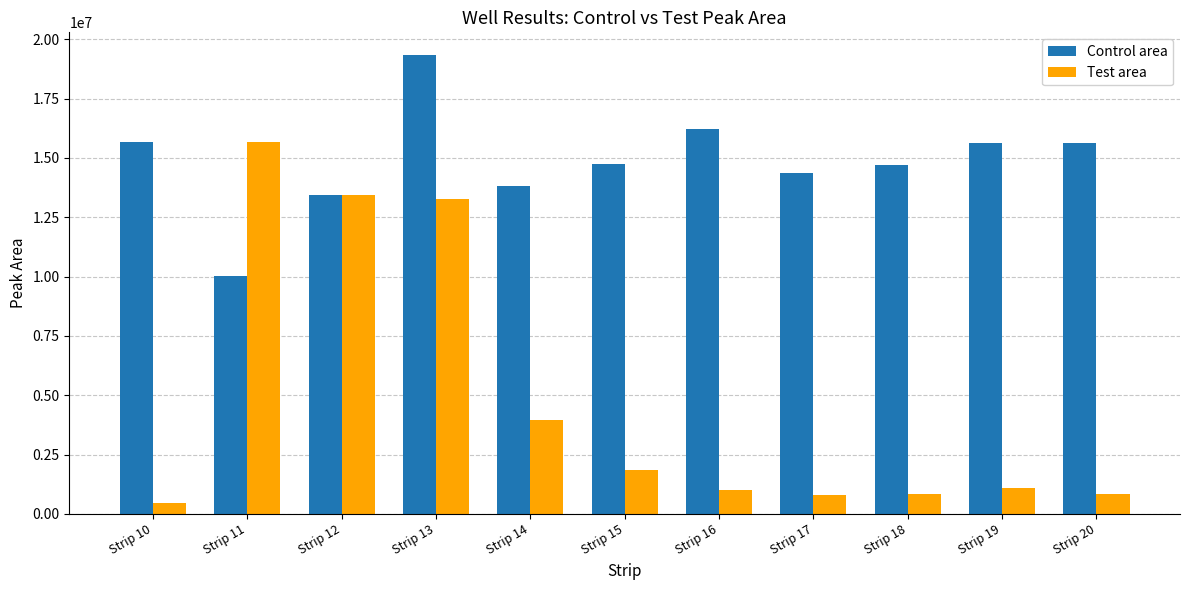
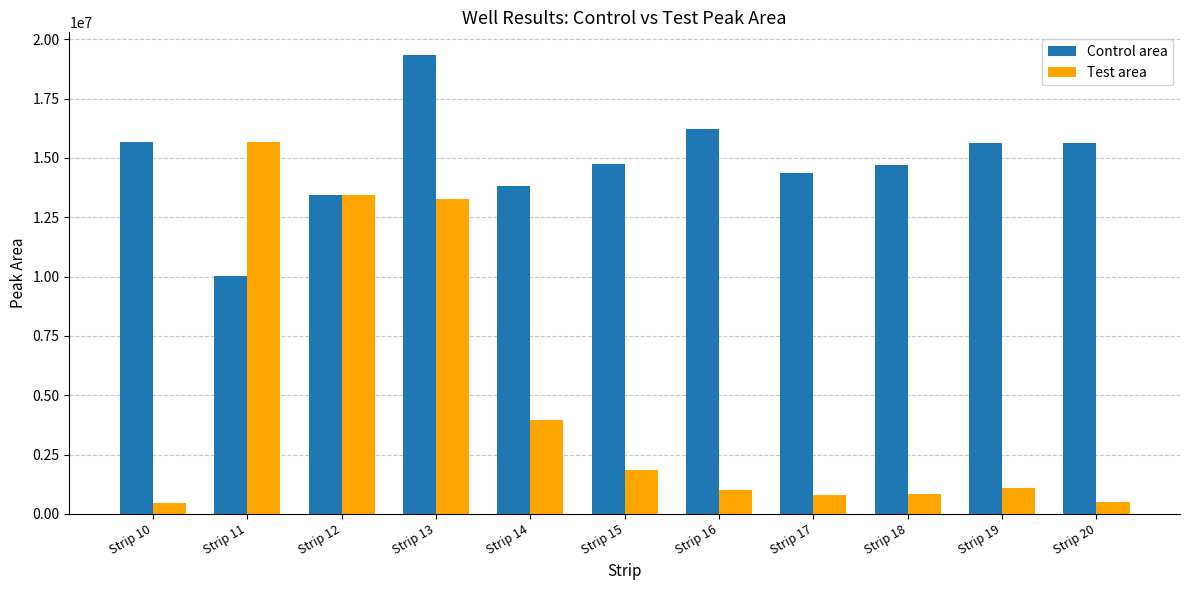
Test area, Strip 20: 800000 -> 500000
